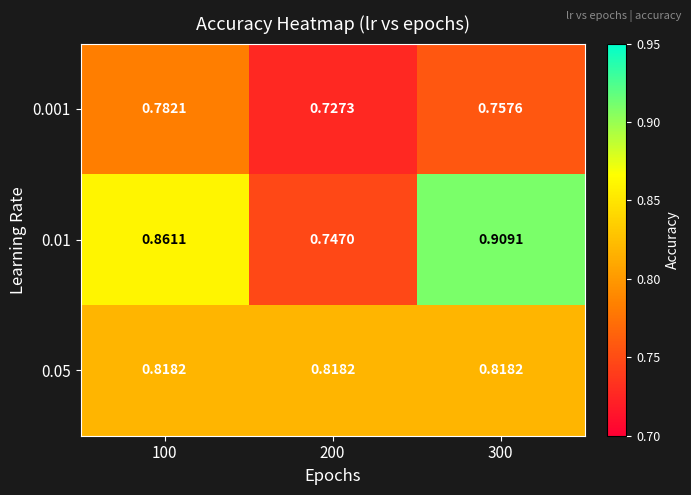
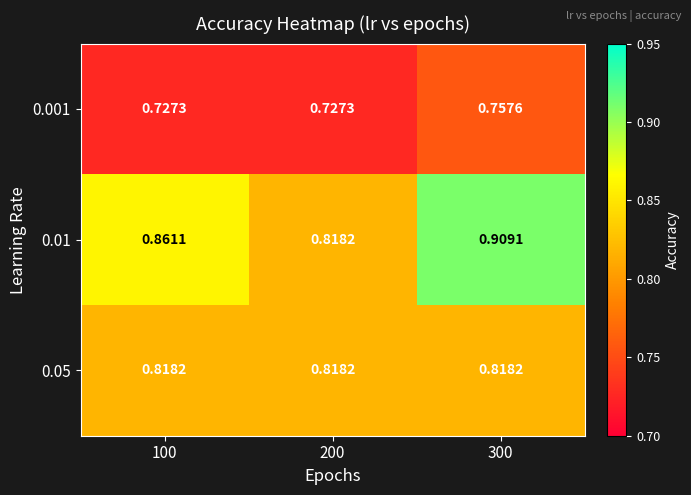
0.001, 100: 0.7821 -> 0.7273
0.01, 200: 0.7470 -> 0.8182
